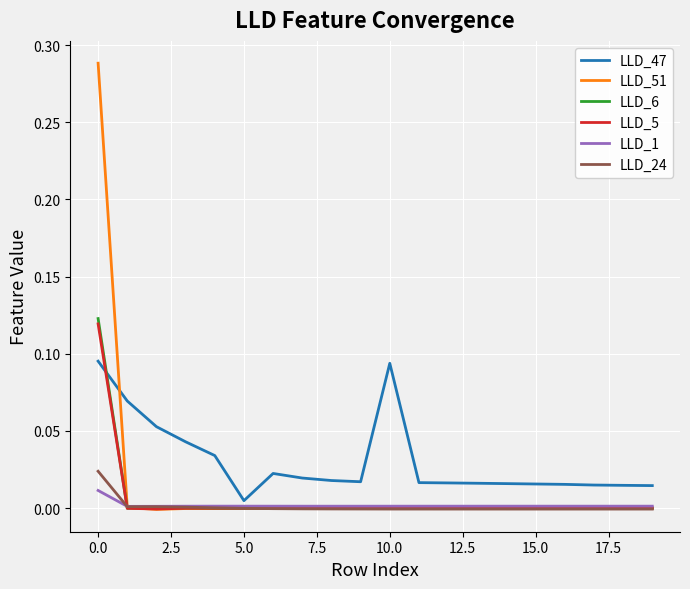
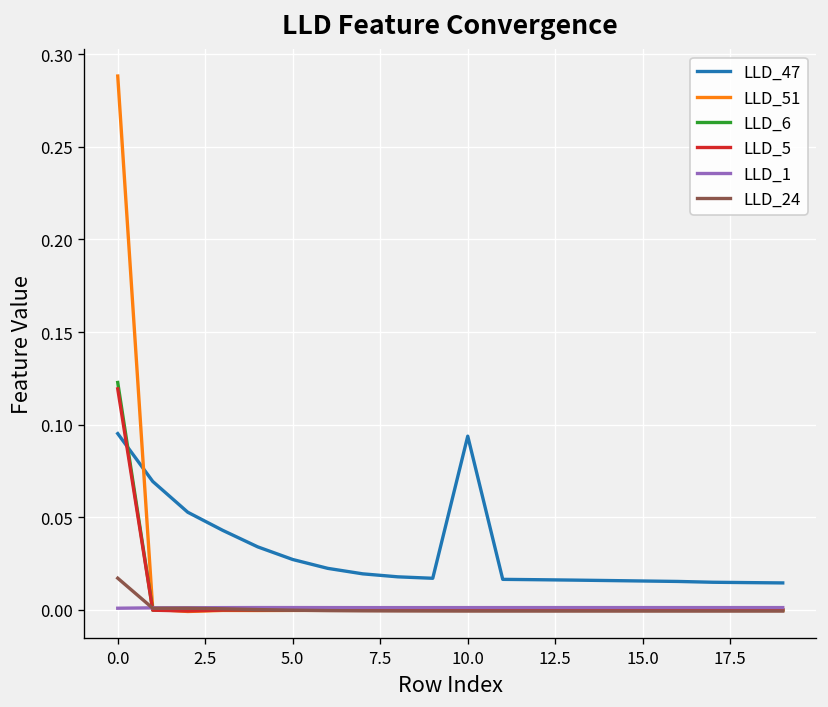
LLD_1, 0.0: 0.011 -> 0.001
LLD_24, 0.0: 0.024 -> 0.017
LLD_47, 5.0: 0.005 -> 0.027
